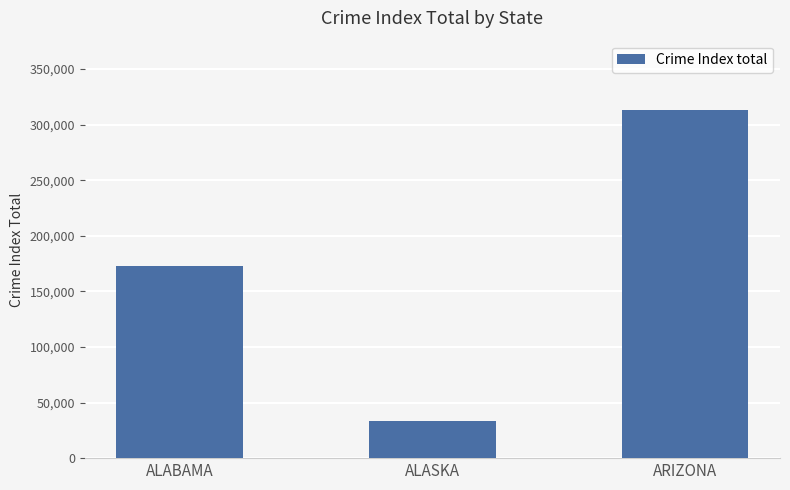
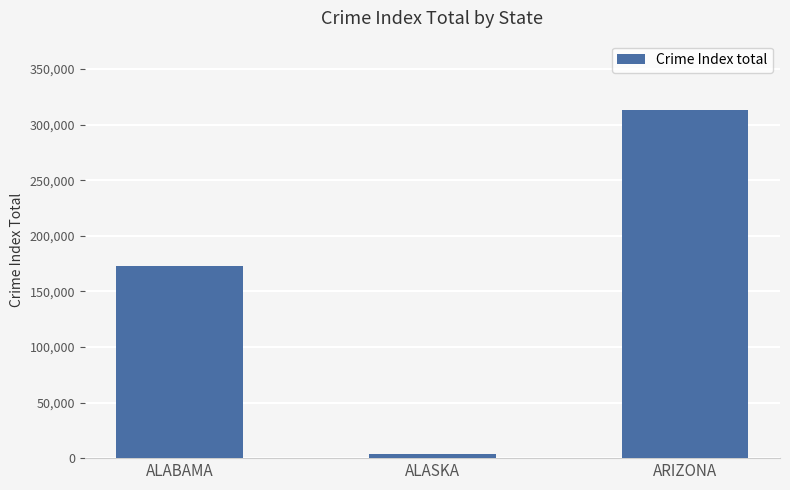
ALASKA: 33,000 -> 4,000
